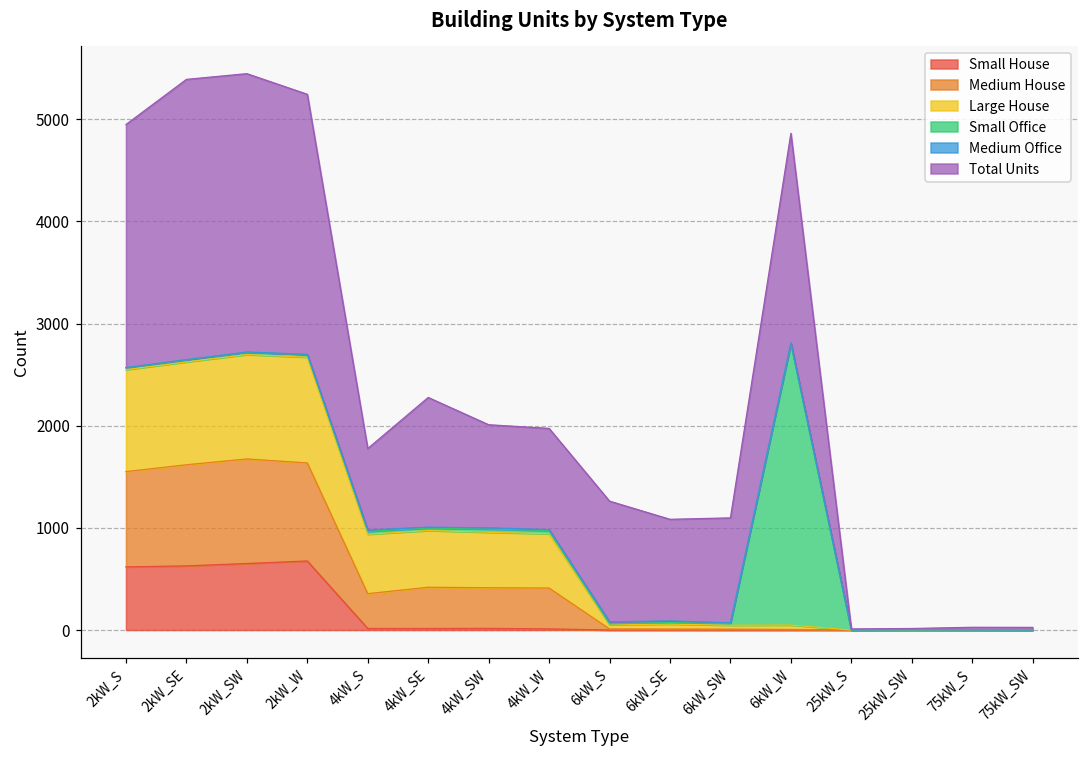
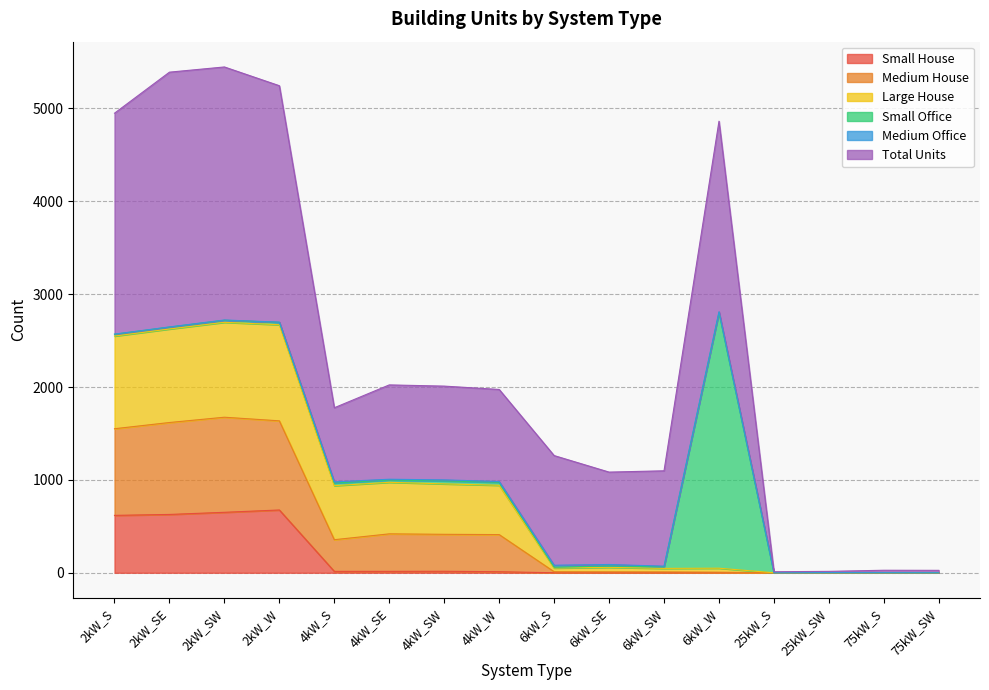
Total Units, 4kW_SE: 1300 -> 1000
